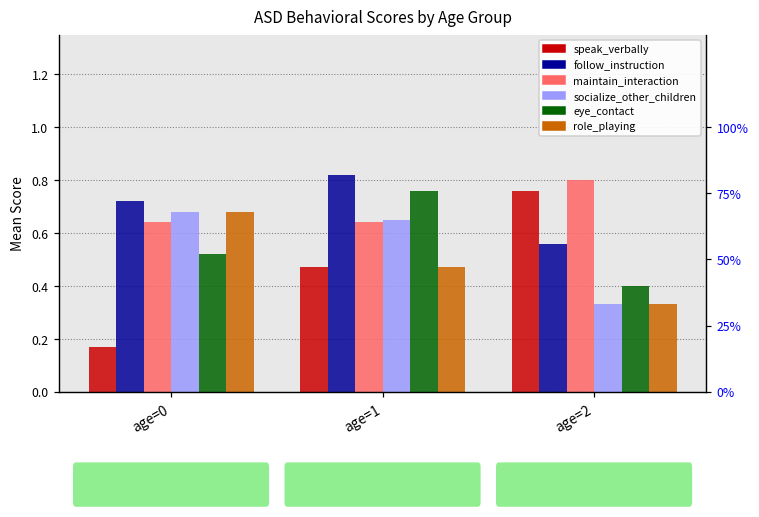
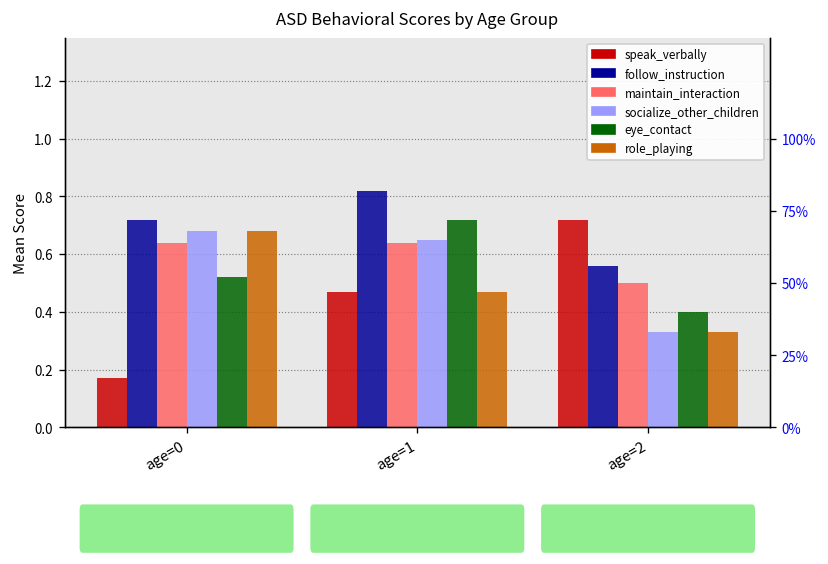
eye_contact, age=1: 0.76 -> 0.72
speak_verbally, age=2: 0.76 -> 0.72
maintain_interaction, age=2: 0.8 -> 0.5
